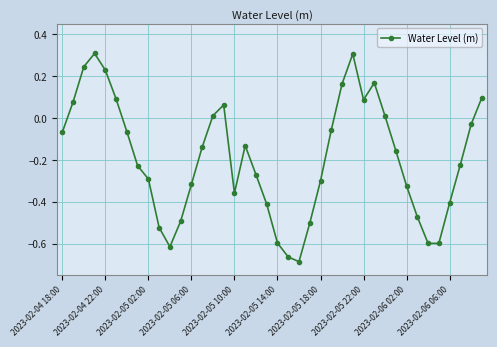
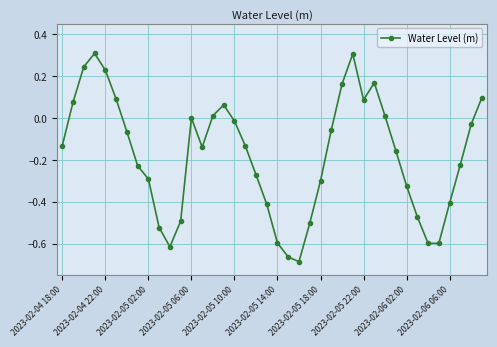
2023-02-04 18:00: -0.07 -> -0.13
2023-02-05 06:00: -0.32 -> 0.00
2023-02-05 10:00: -0.36 -> -0.02
